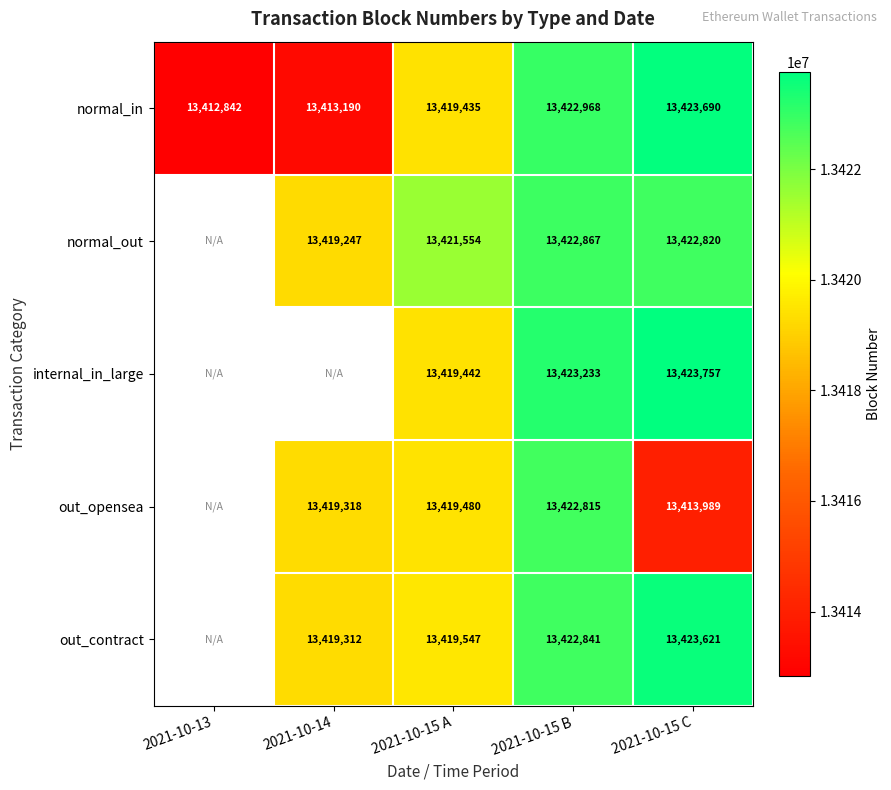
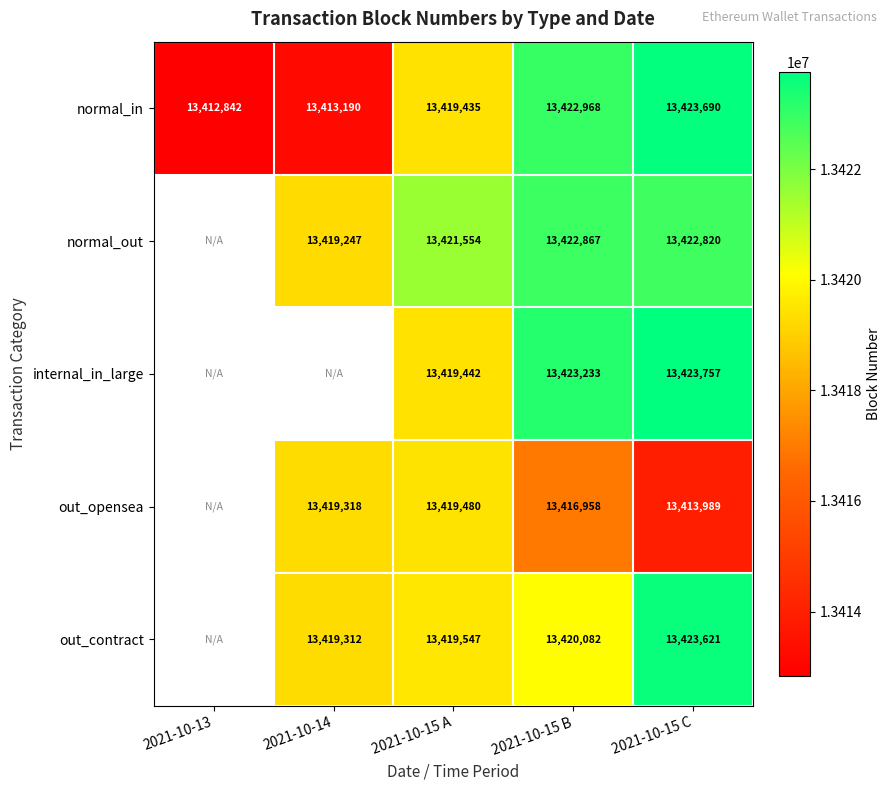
out_opensea, 2021-10-15 B: 13,422,815 -> 13,416,958
out_contract, 2021-10-15 B: 13,422,841 -> 13,420,082
